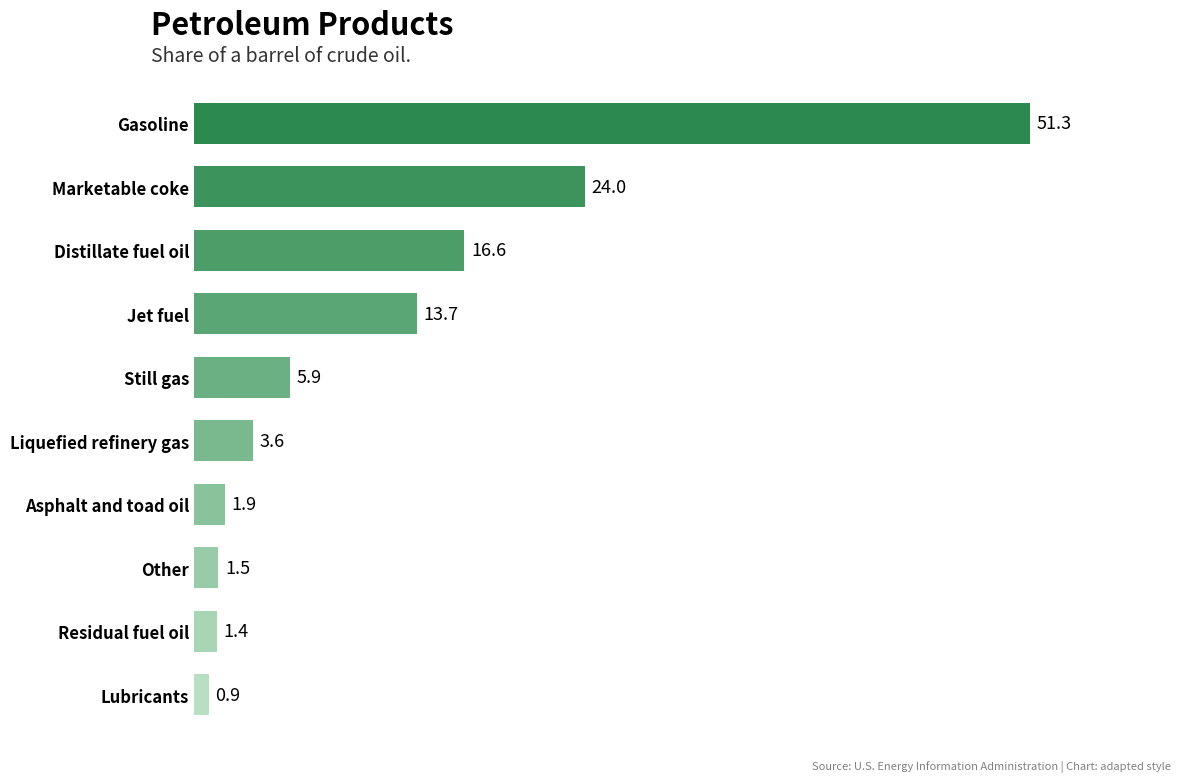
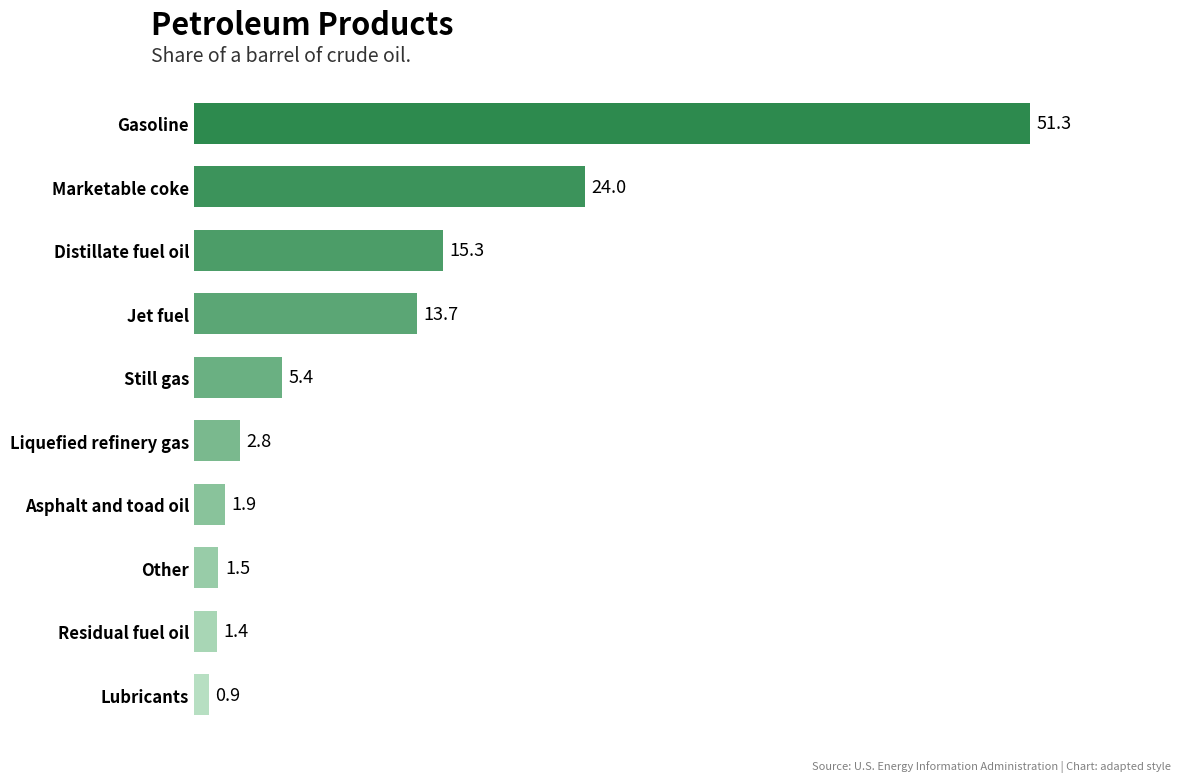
Distillate fuel oil: 16.6 -> 15.3
Still gas: 5.9 -> 5.4
Liquefied refinery gas: 3.6 -> 2.8
